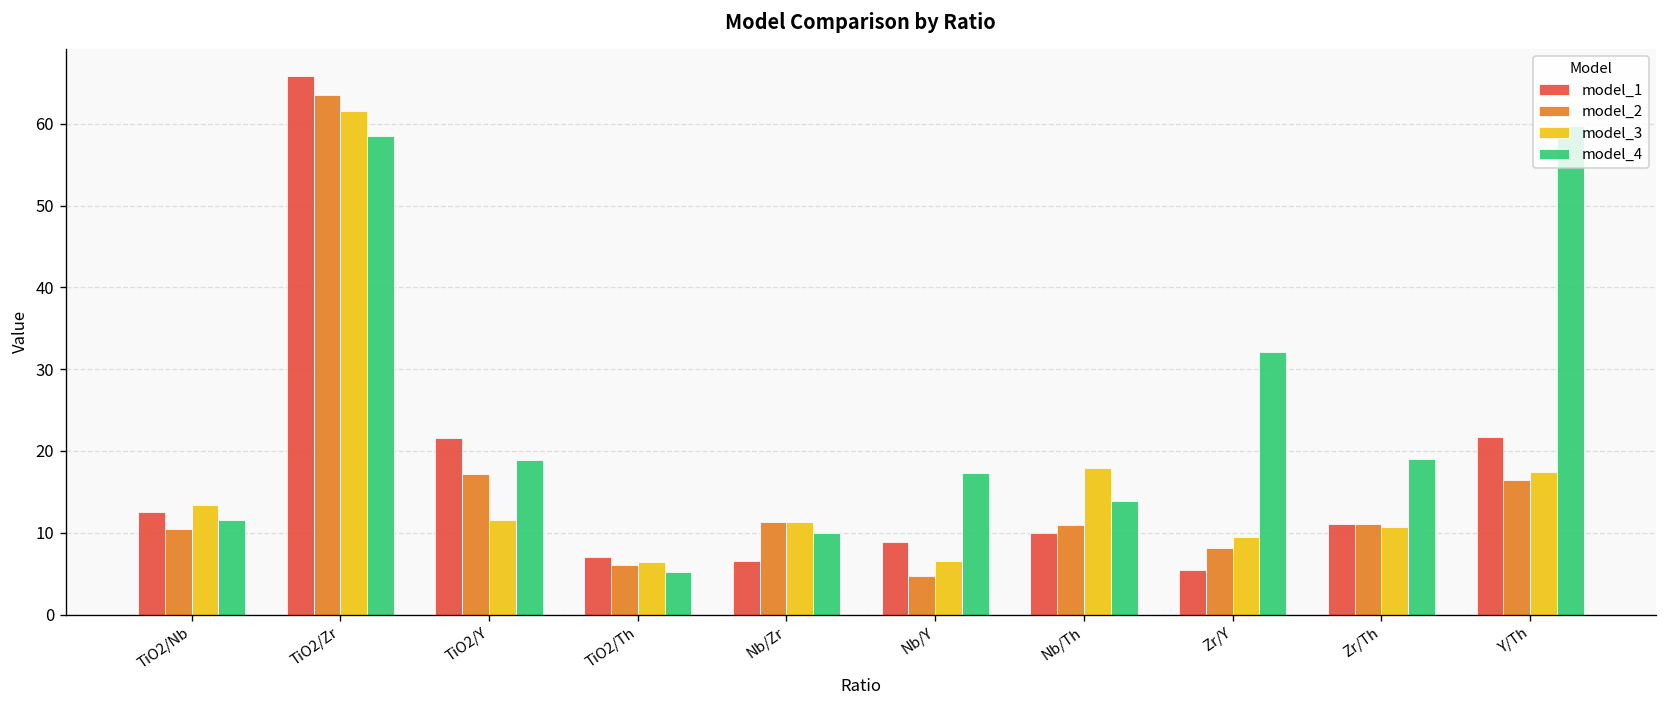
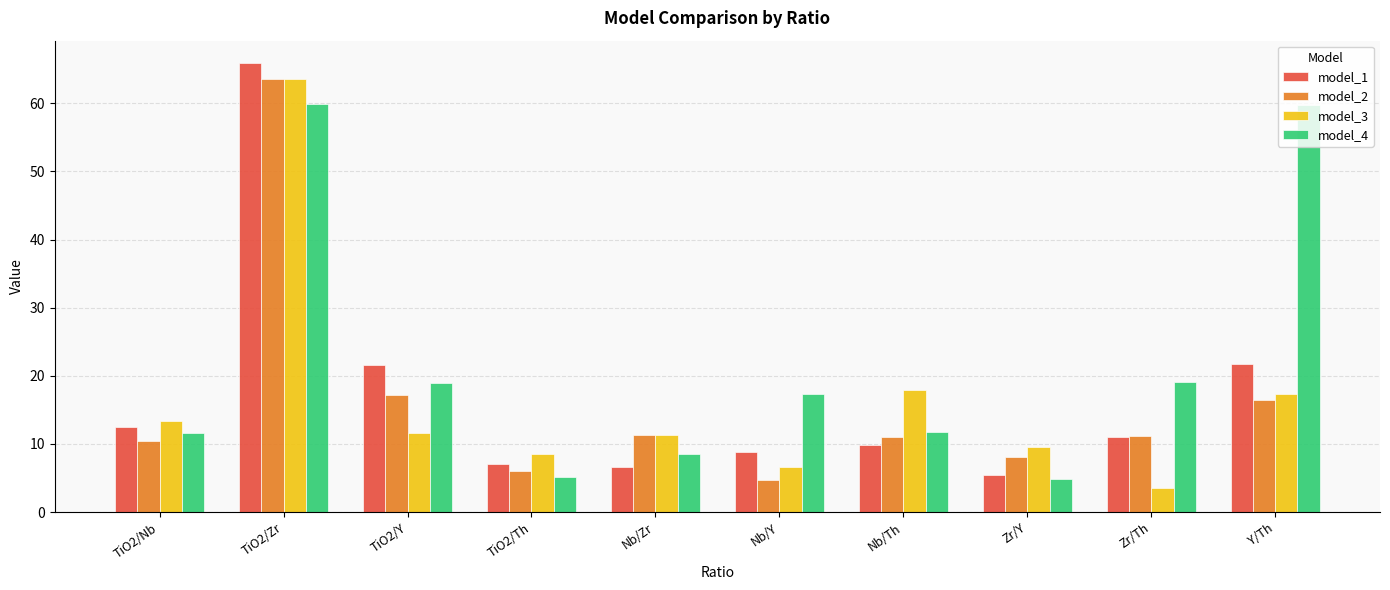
model_3, TiO2/Zr: 62 -> 64
model_4, TiO2/Zr: 58 -> 60
model_3, TiO2/Th: 6 -> 9
model_4, Nb/Zr: 10 -> 9
model_4, Nb/Th: 14 -> 12
model_4, Zr/Y: 32 -> 5
model_3, Zr/Th: 11 -> 4
